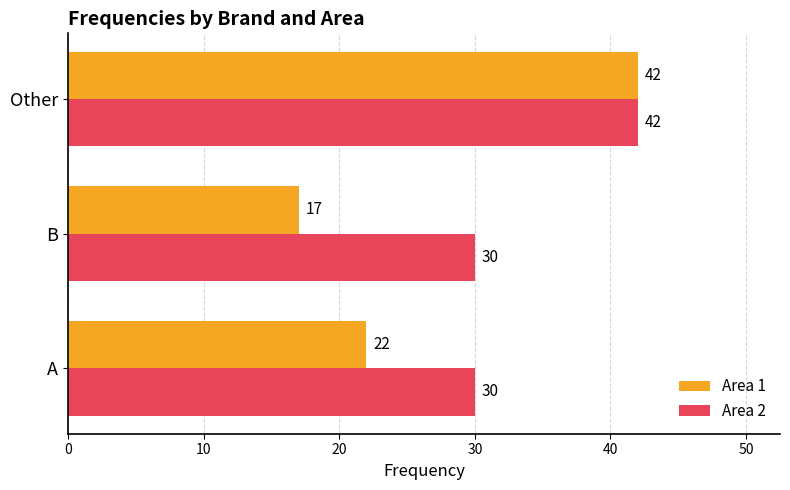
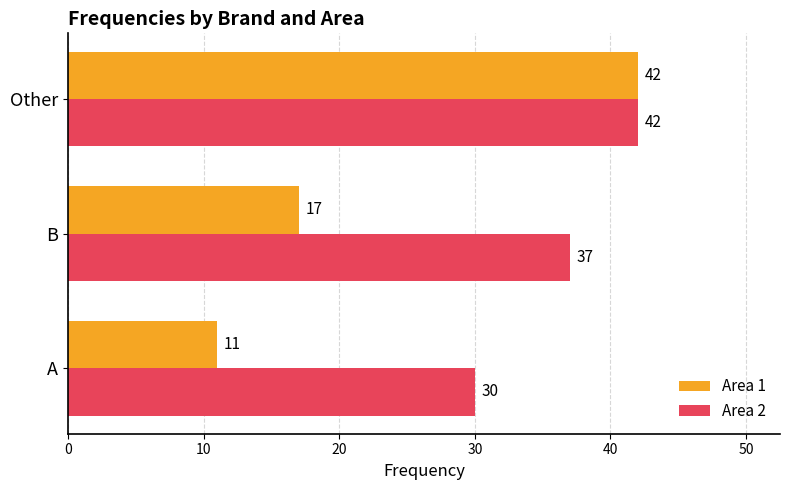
Area 2, B: 30 -> 37
Area 1, A: 22 -> 11
